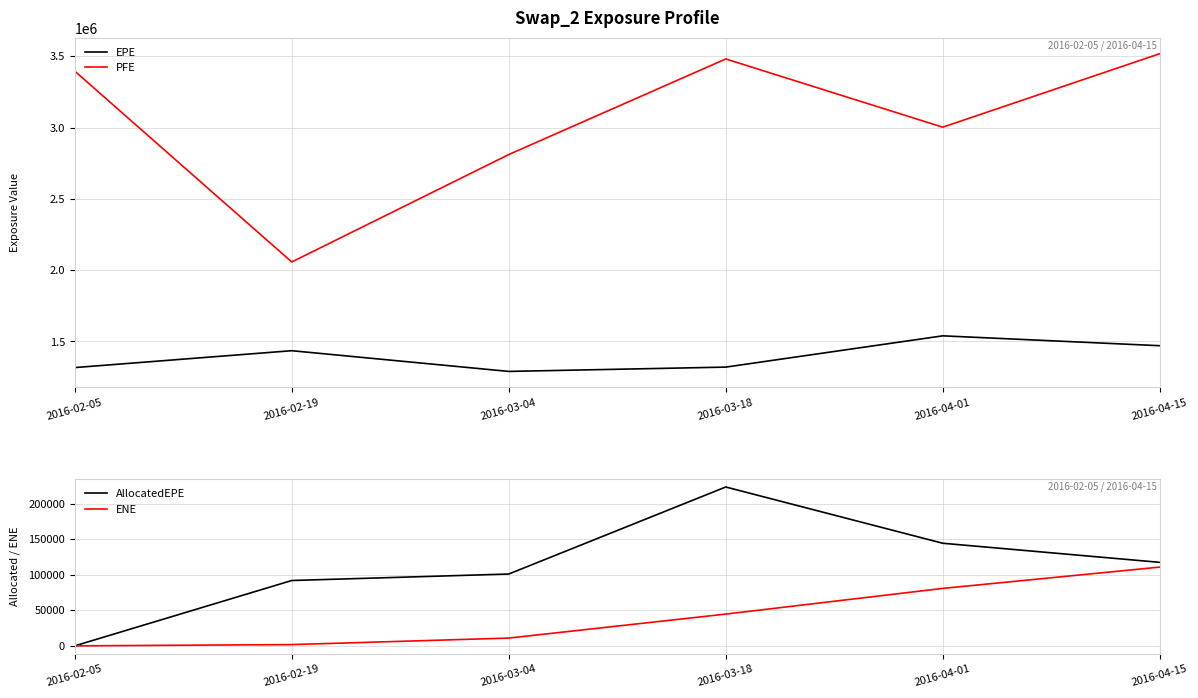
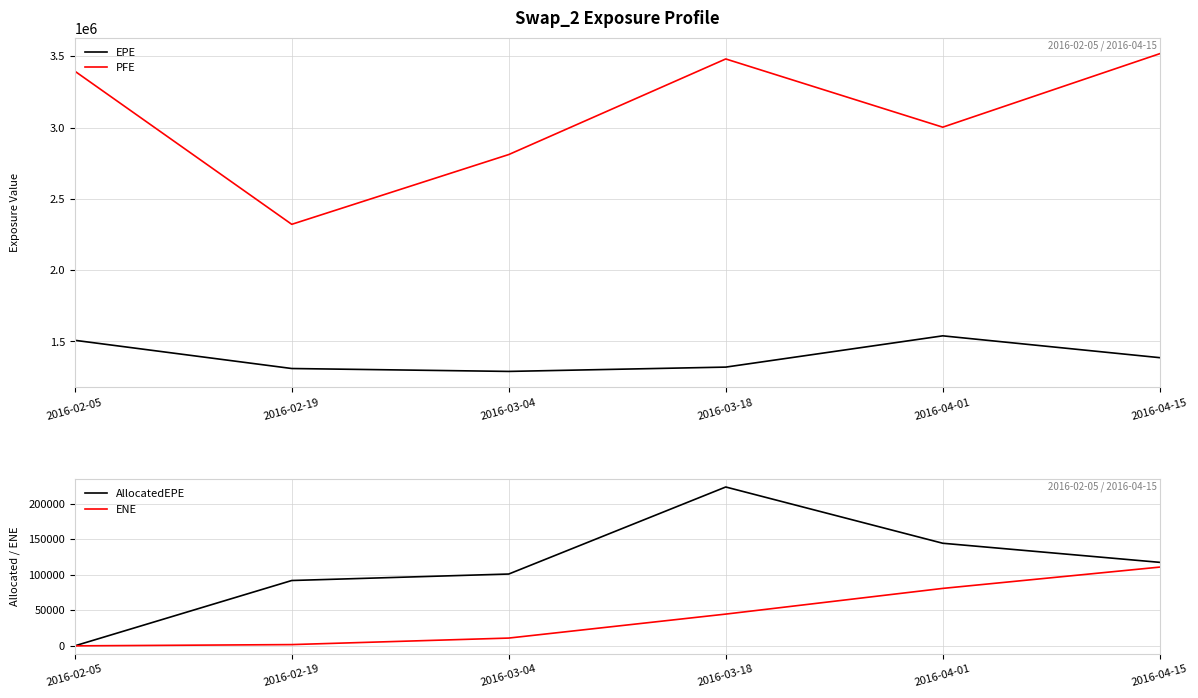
Swap_2 Exposure Profile, EPE, 2016-02-05: 1320000 -> 1510000
Swap_2 Exposure Profile, EPE, 2016-02-19: 1440000 -> 1310000
Swap_2 Exposure Profile, PFE, 2016-02-19: 2060000 -> 2320000
Swap_2 Exposure Profile, EPE, 2016-04-15: 1470000 -> 1390000
